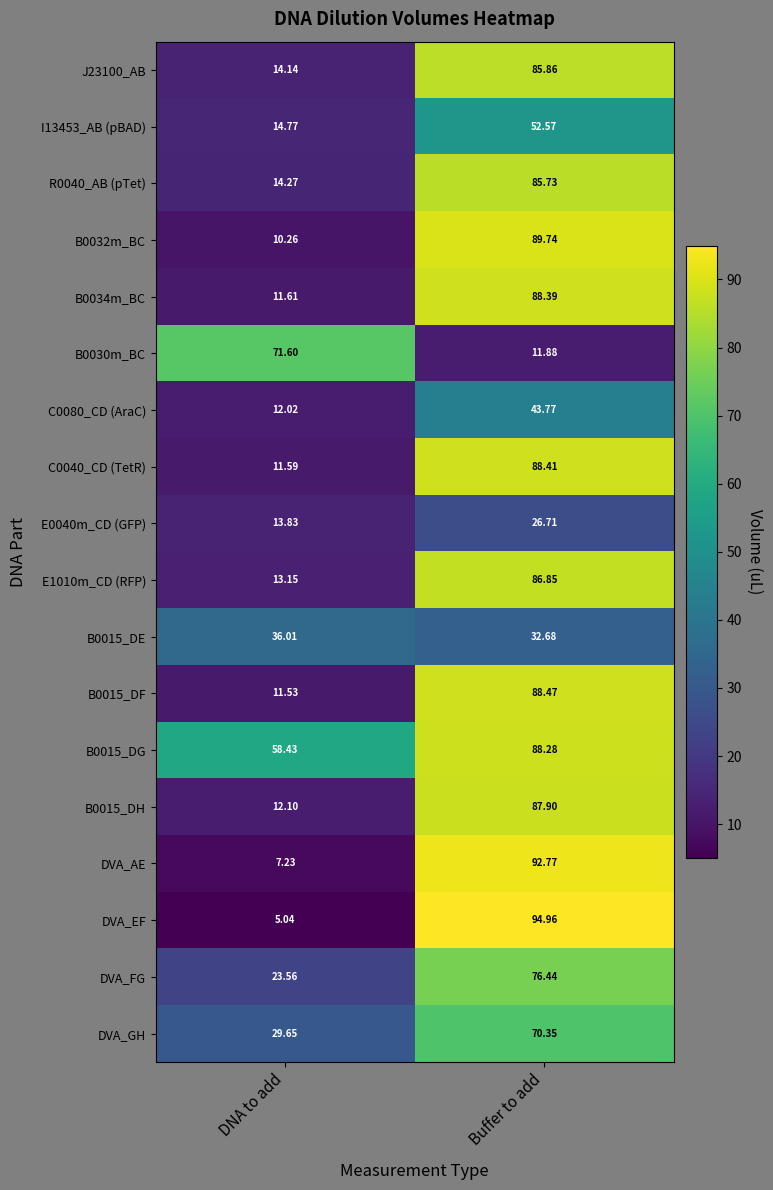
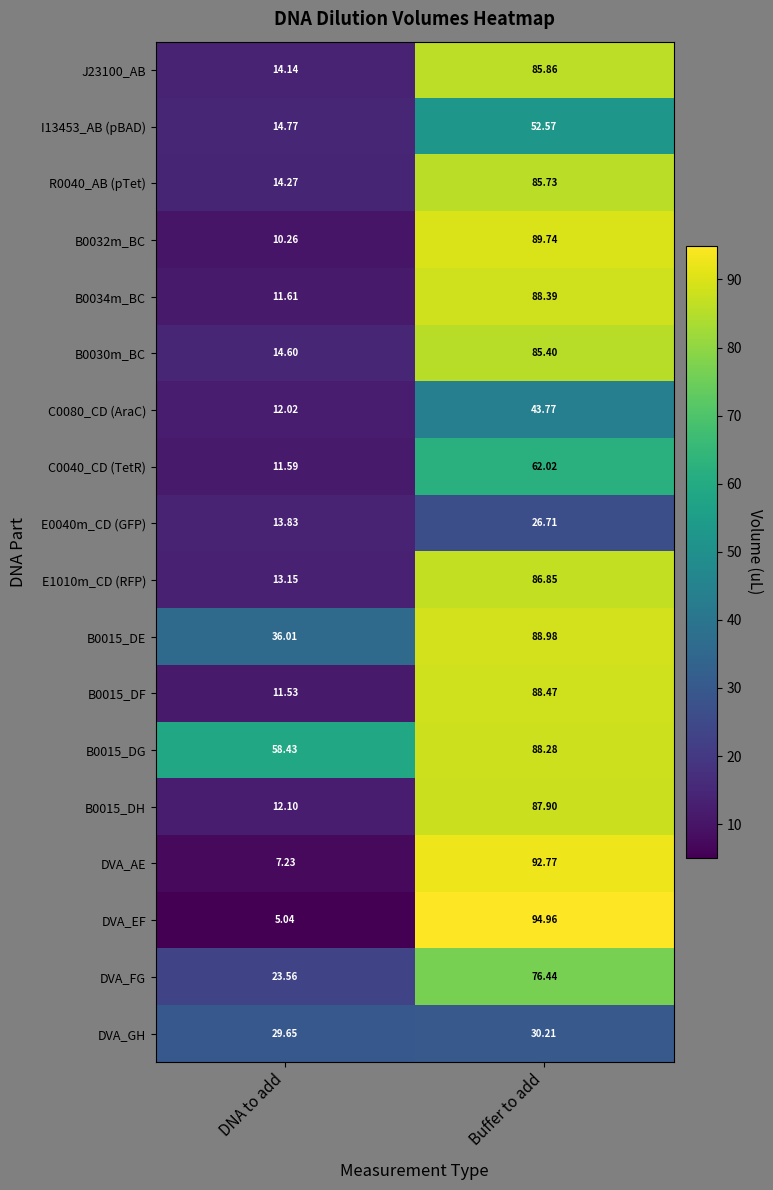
B0030m_BC, DNA to add: 71.60 -> 14.60
B0030m_BC, Buffer to add: 11.88 -> 85.40
C0040_CD (TetR), Buffer to add: 88.41 -> 62.02
B0015_DE, Buffer to add: 32.68 -> 88.98
DVA_GH, Buffer to add: 70.35 -> 30.21
